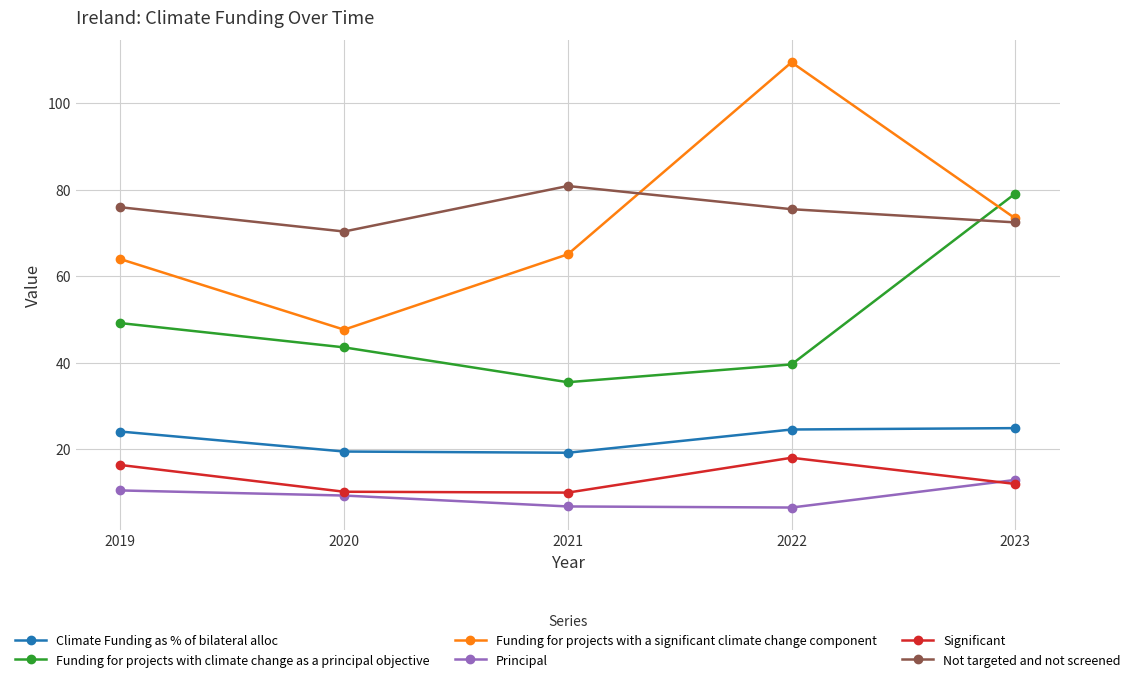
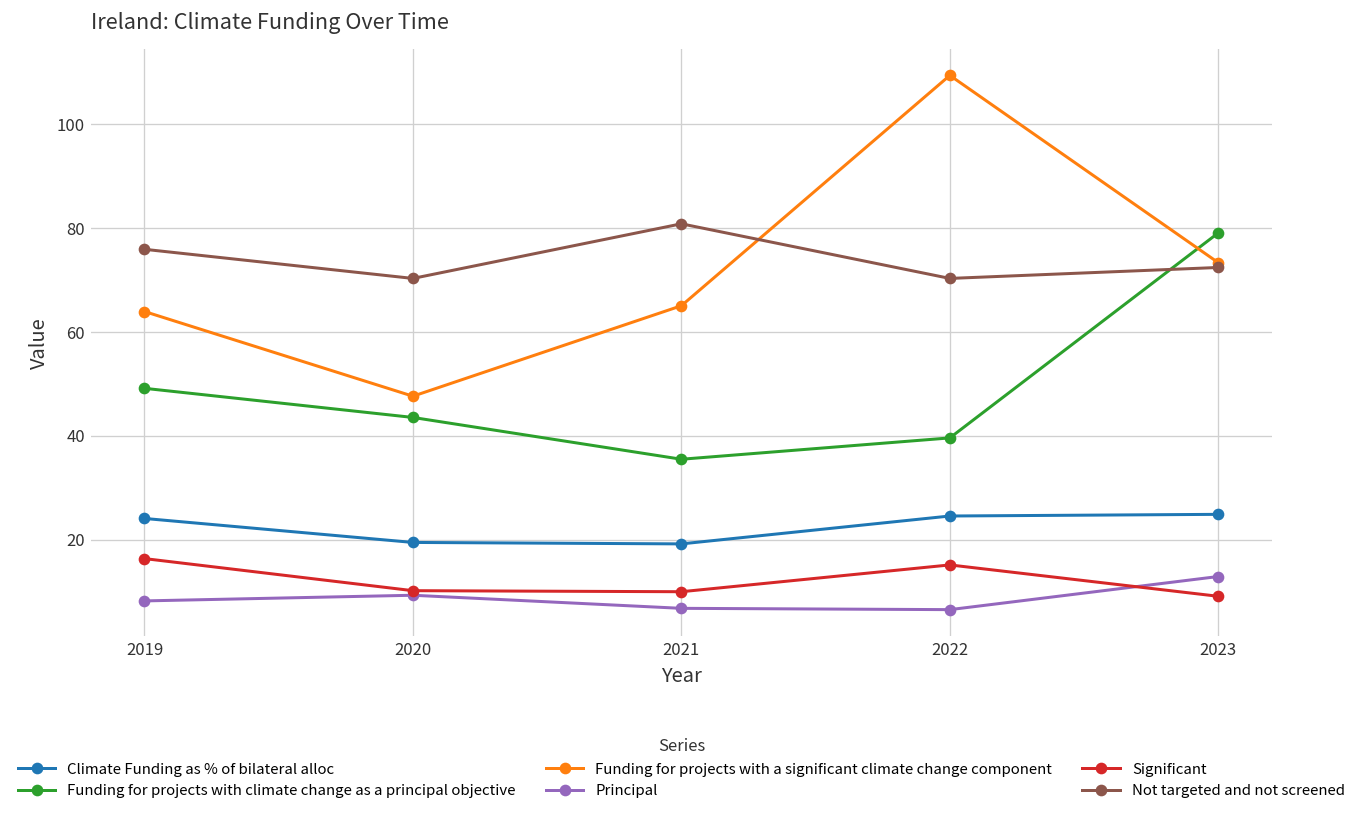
Principal, 2019: 10 -> 8
Significant, 2022: 18 -> 15
Not targeted and not screened, 2022: 75 -> 70
Significant, 2023: 12 -> 9
